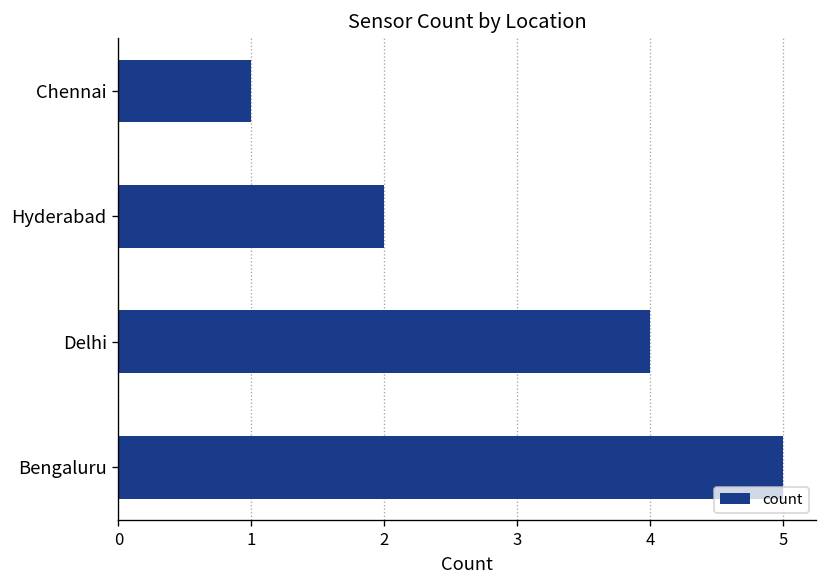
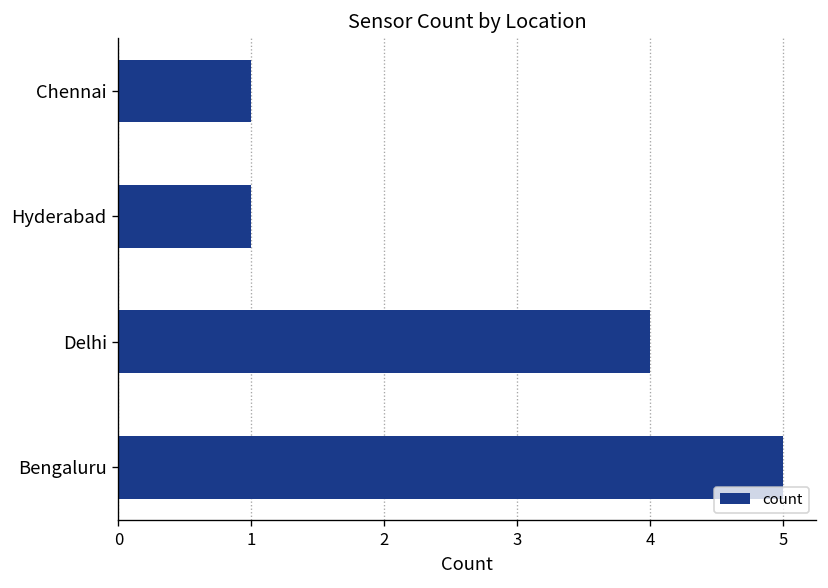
Hyderabad: 2 -> 1
